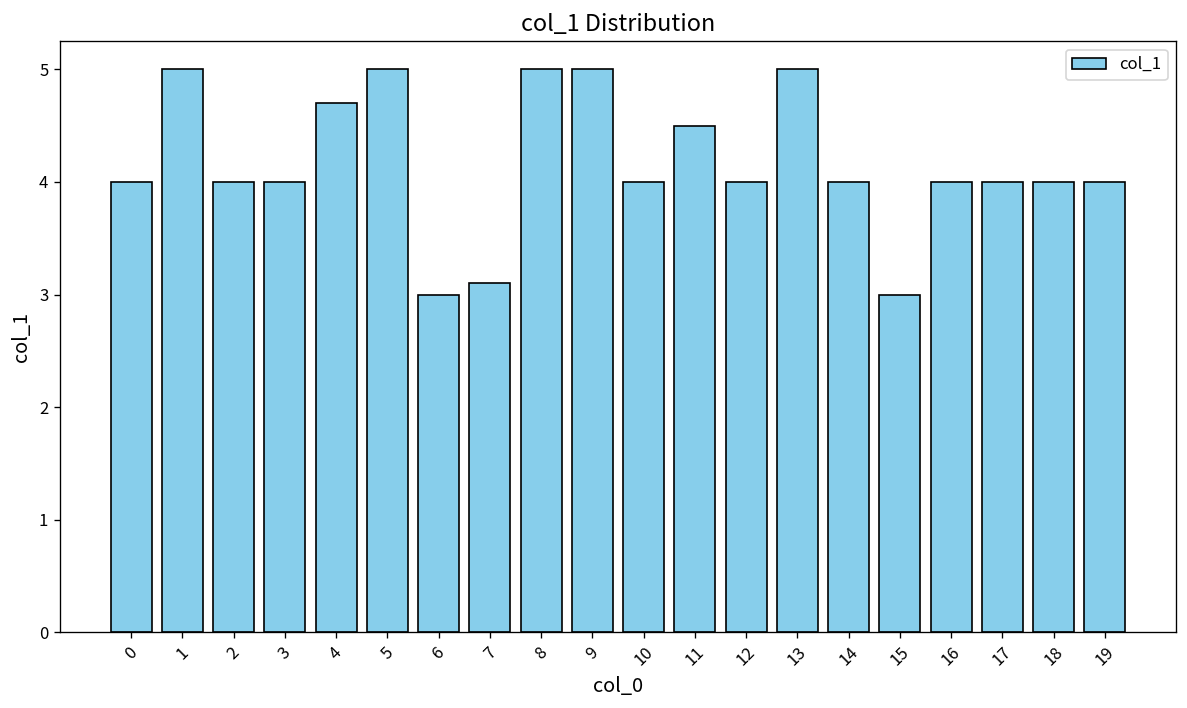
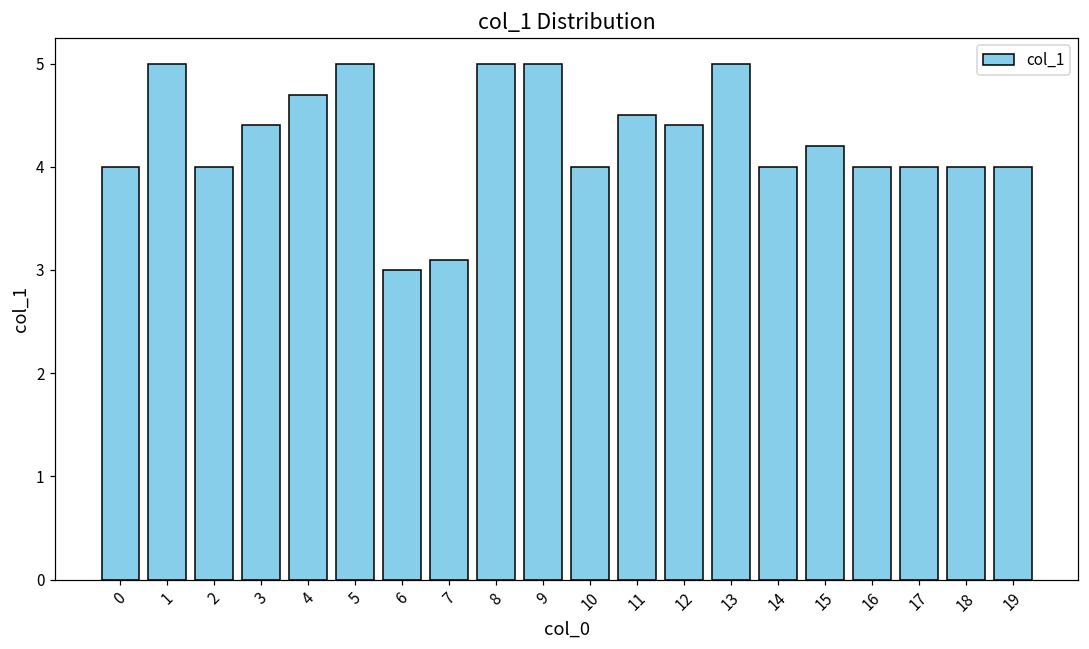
3: 4.0 -> 4.4
12: 4.0 -> 4.4
15: 3.0 -> 4.2
